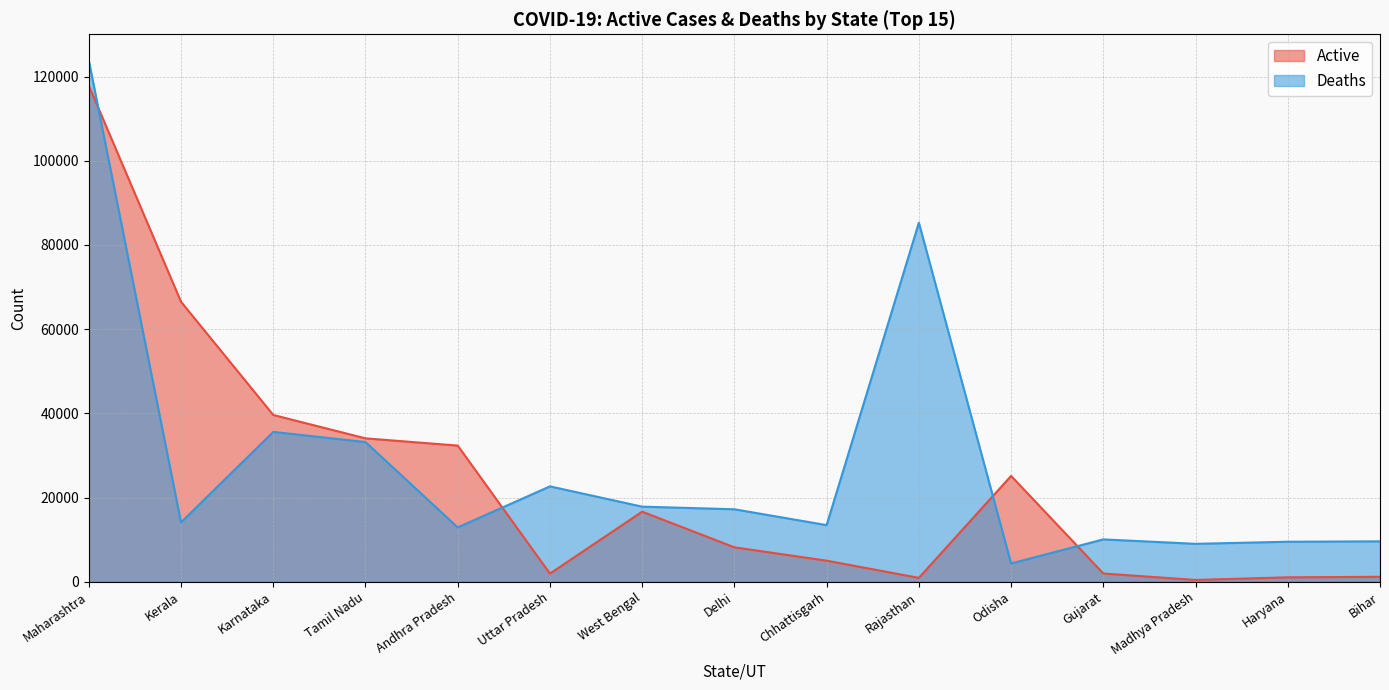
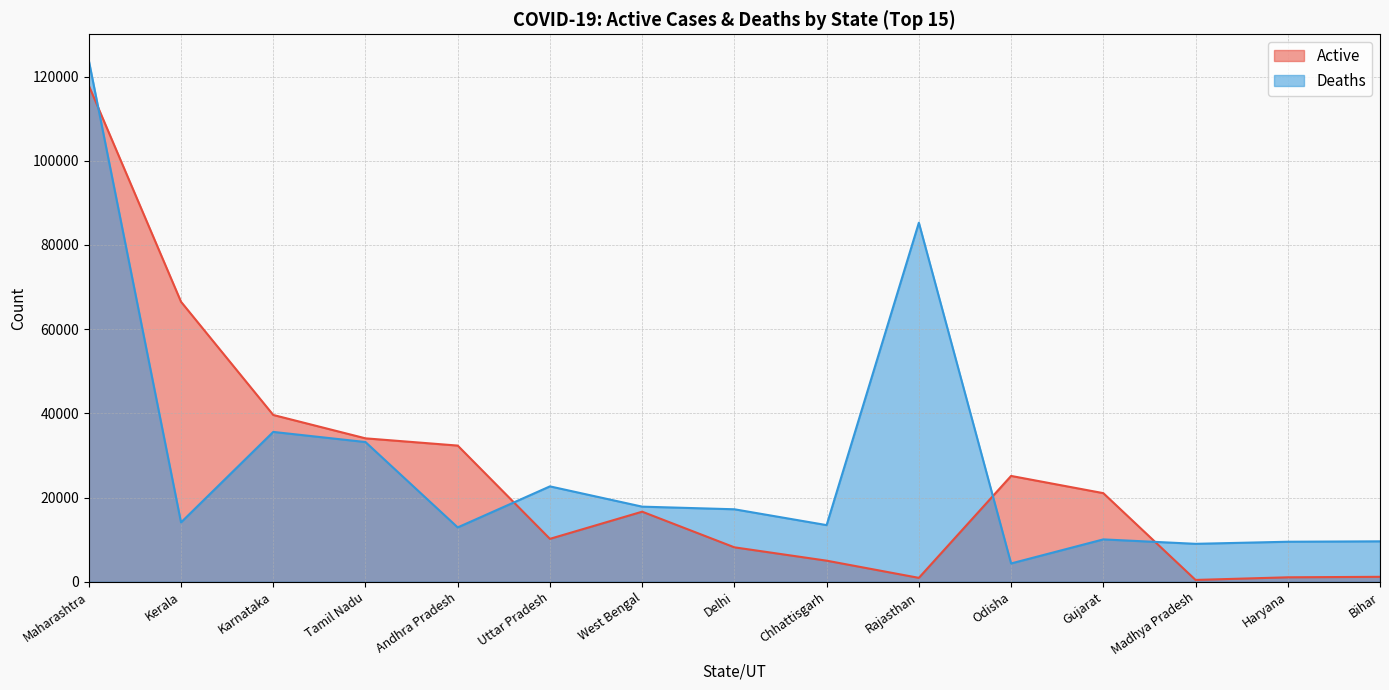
Active, Uttar Pradesh: 2000 -> 10000
Active, Gujarat: 2000 -> 21000
